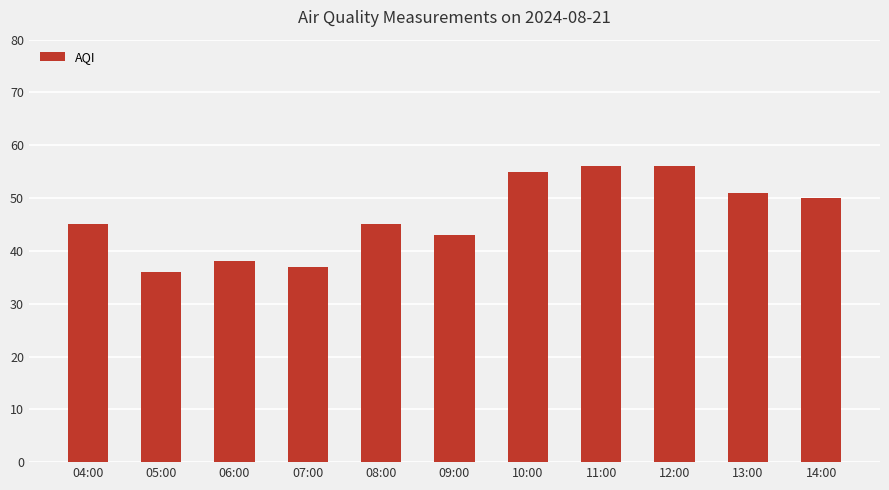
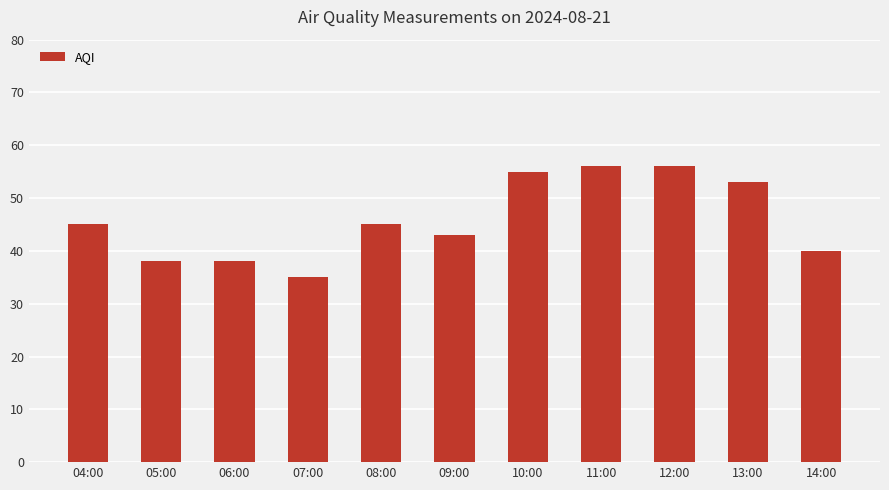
05:00: 36 -> 38
07:00: 37 -> 35
13:00: 51 -> 53
14:00: 50 -> 40
